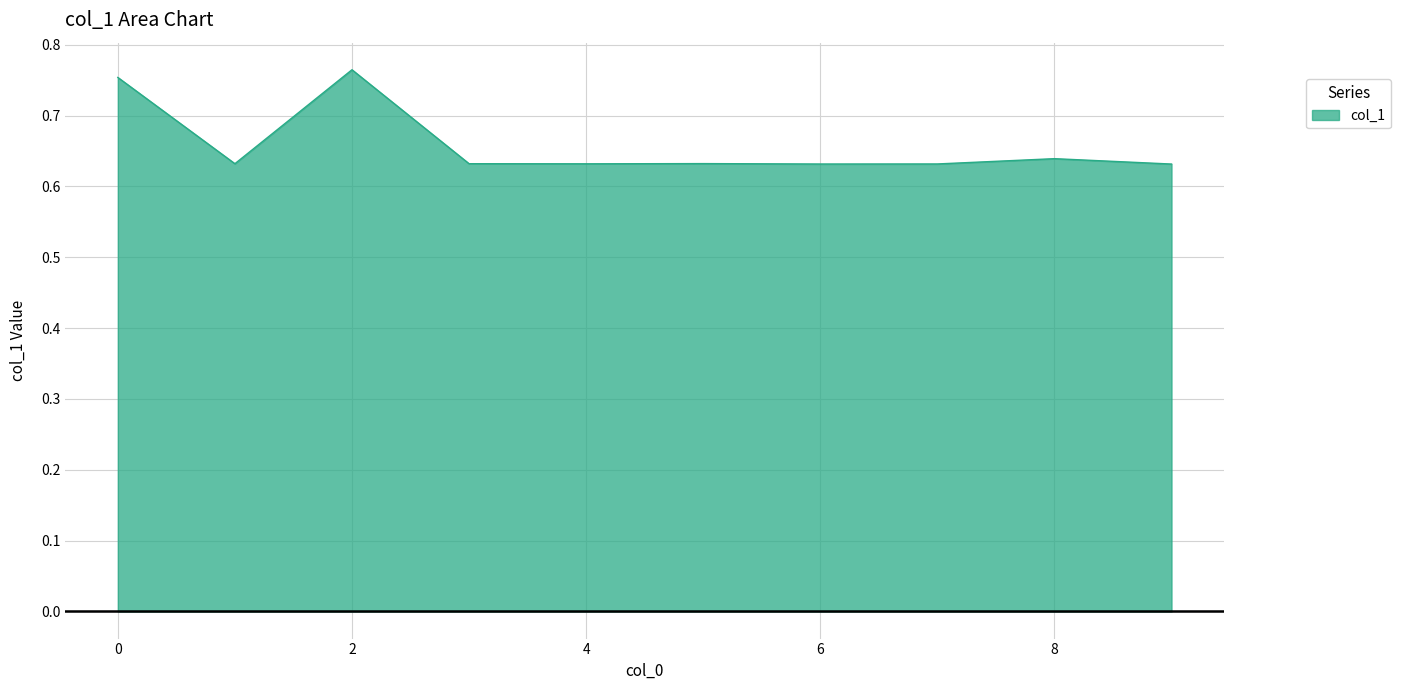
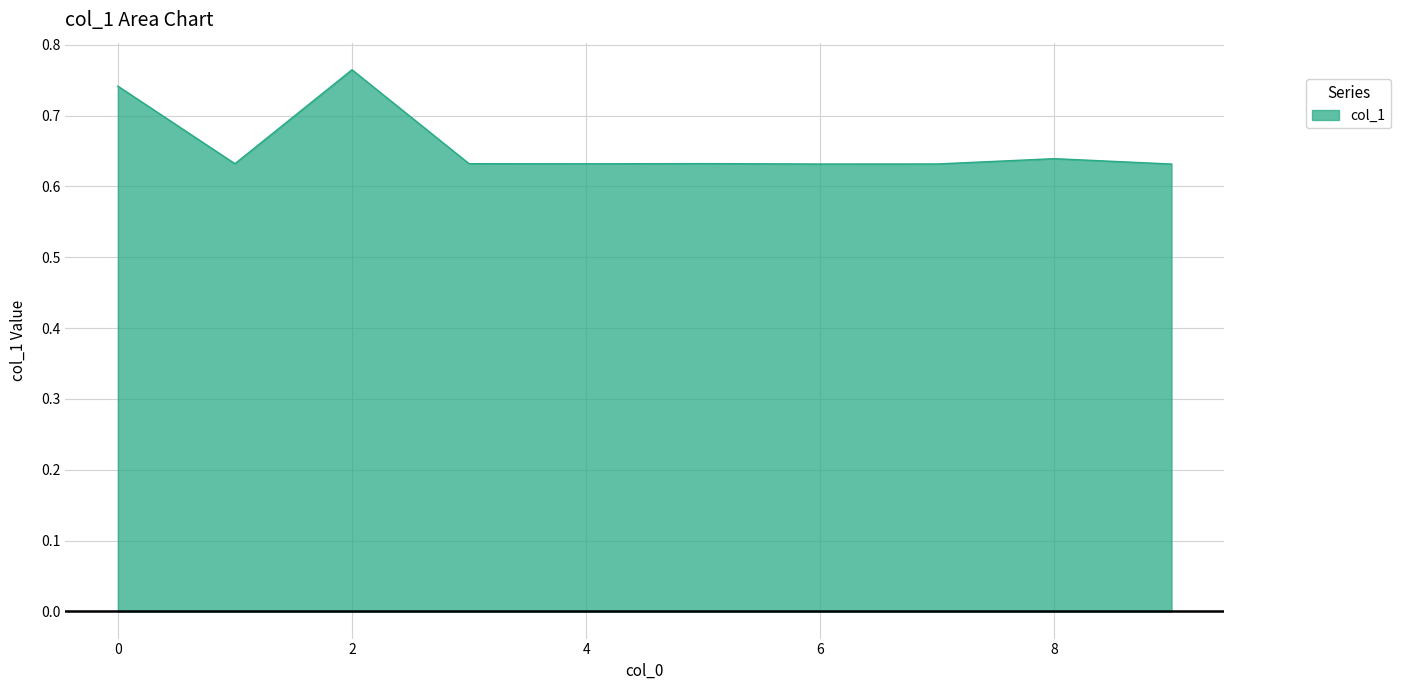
0: 0.75 -> 0.74
